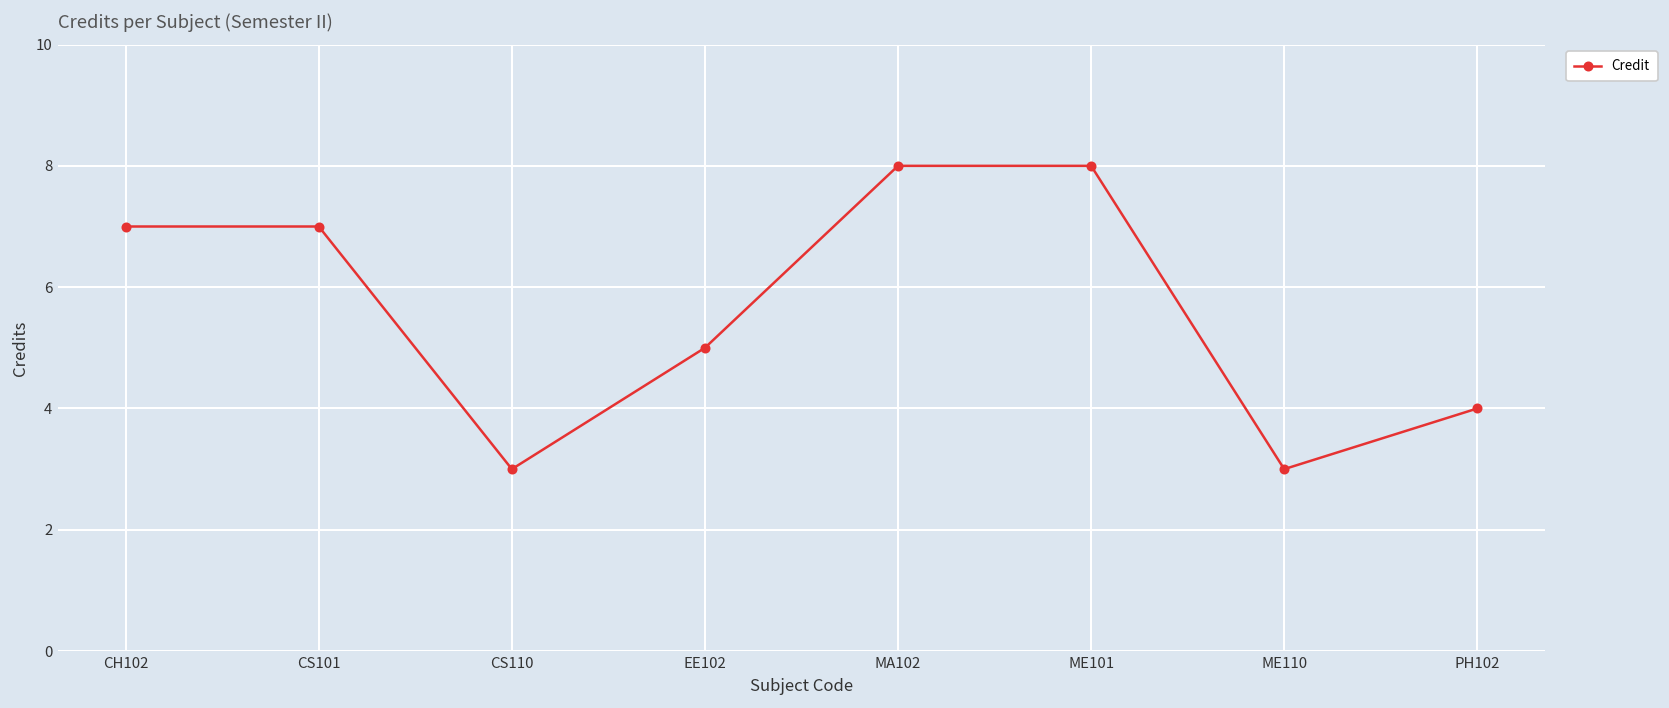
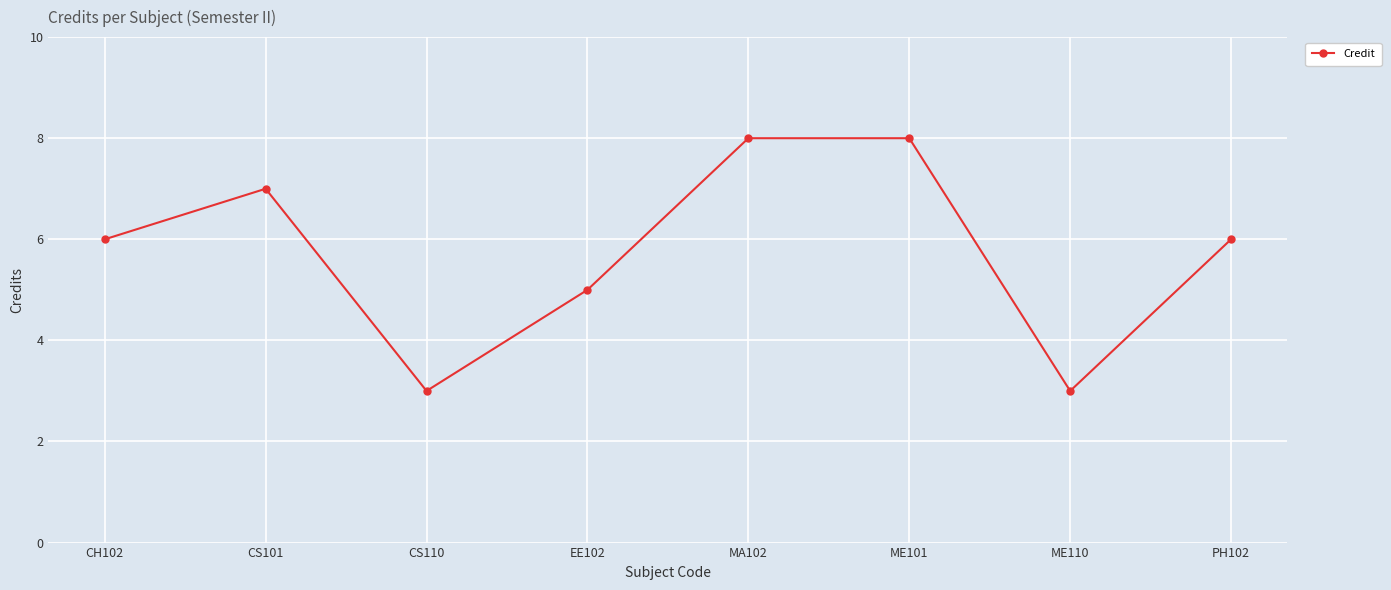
CH102: 7 -> 6
PH102: 4 -> 6
